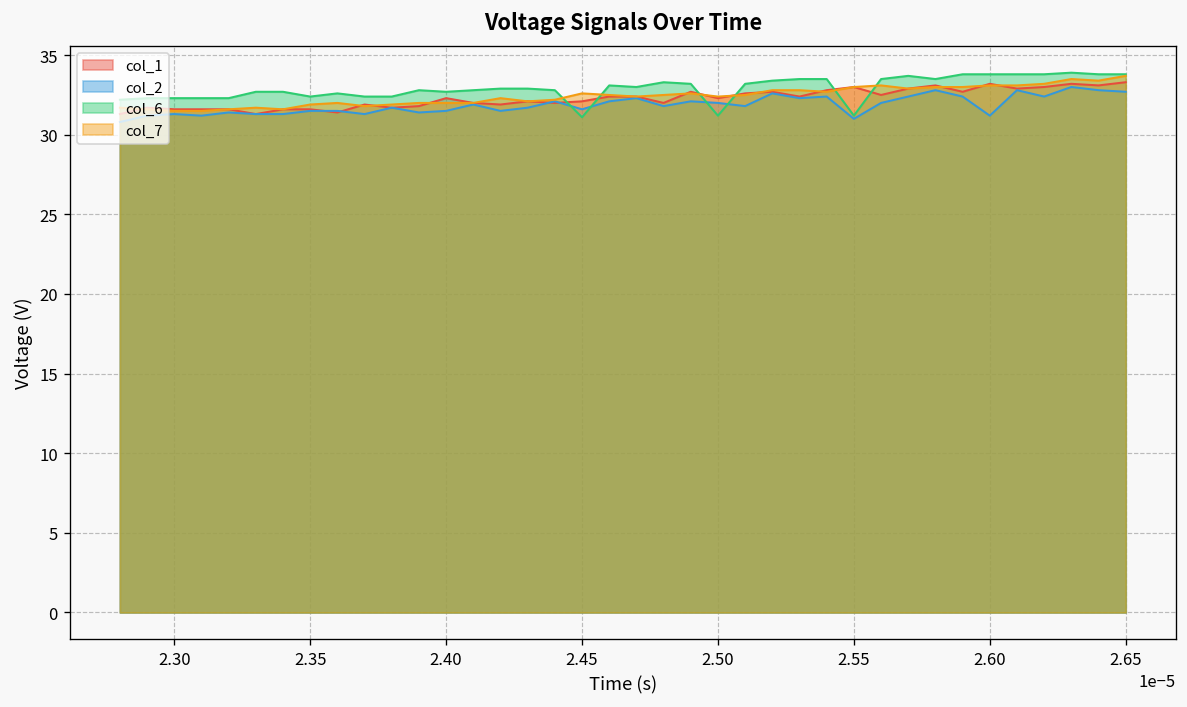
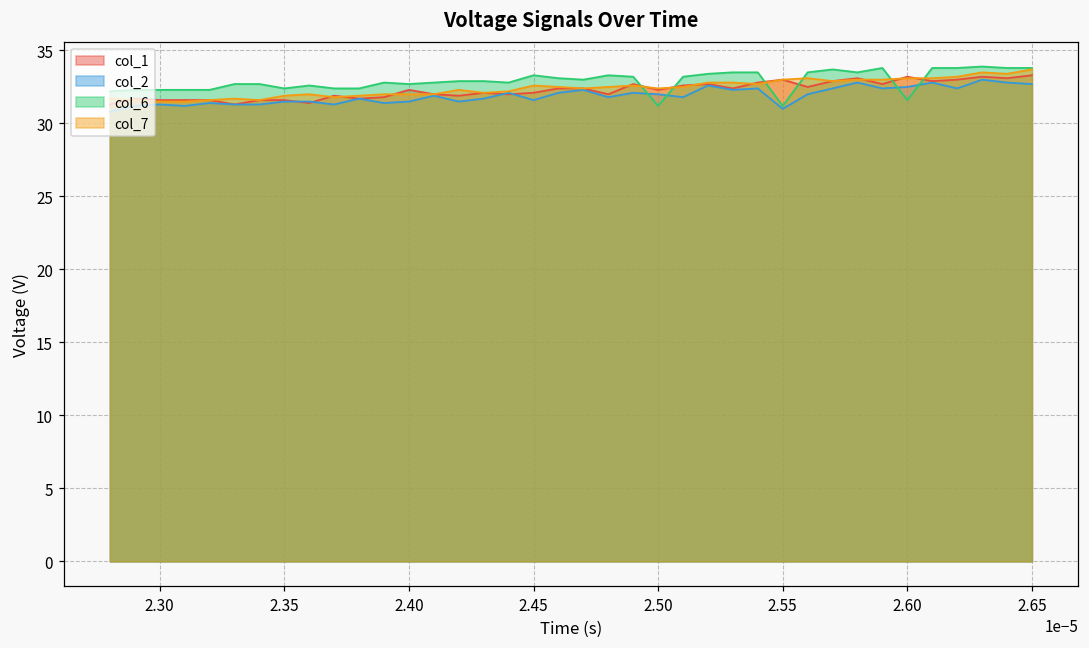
col_6, 2.45: 31.1 -> 33.3
col_2, 2.60: 31.2 -> 32.5
col_6, 2.60: 33.8 -> 31.6
